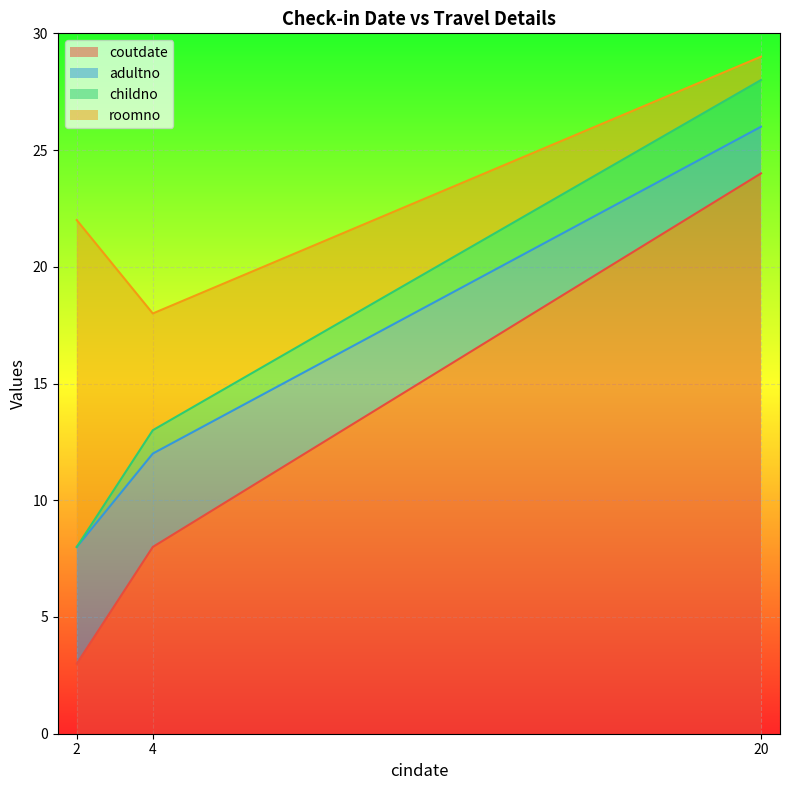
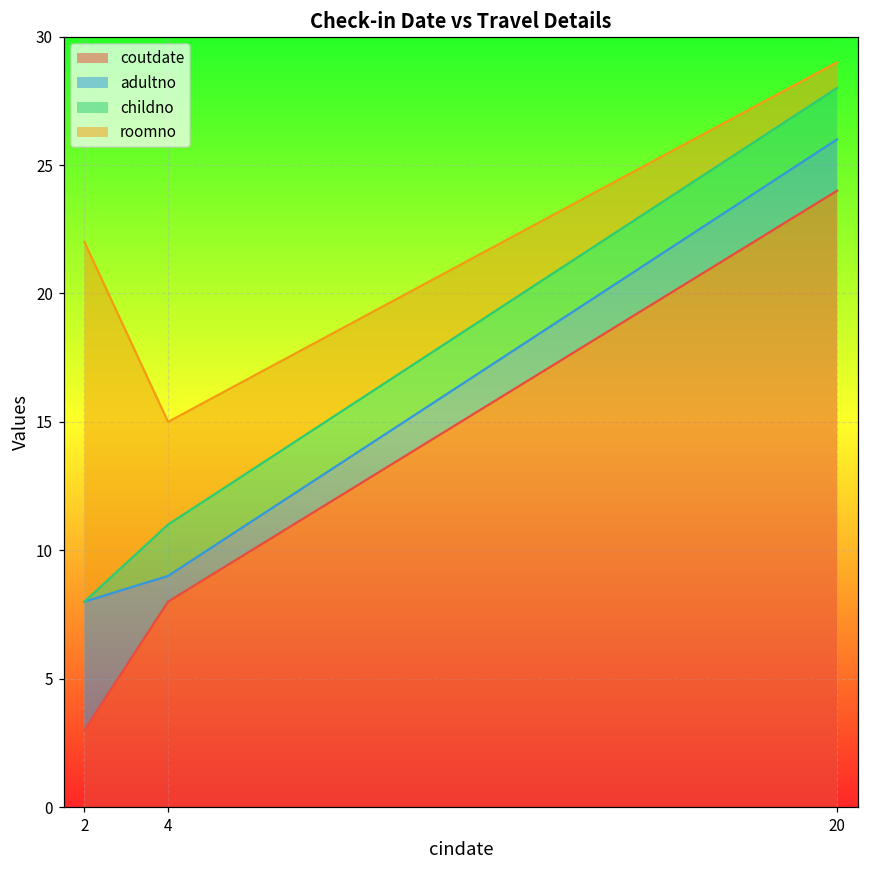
adultno, 4: 4 -> 1
childno, 4: 1 -> 2
roomno, 4: 5 -> 4
